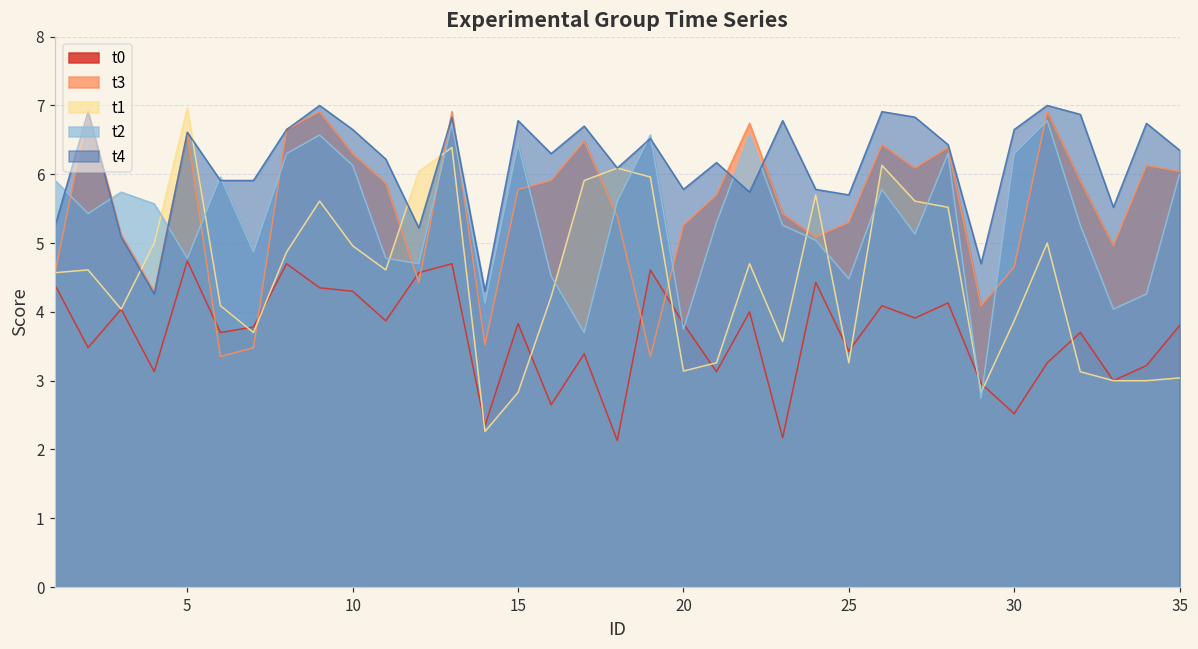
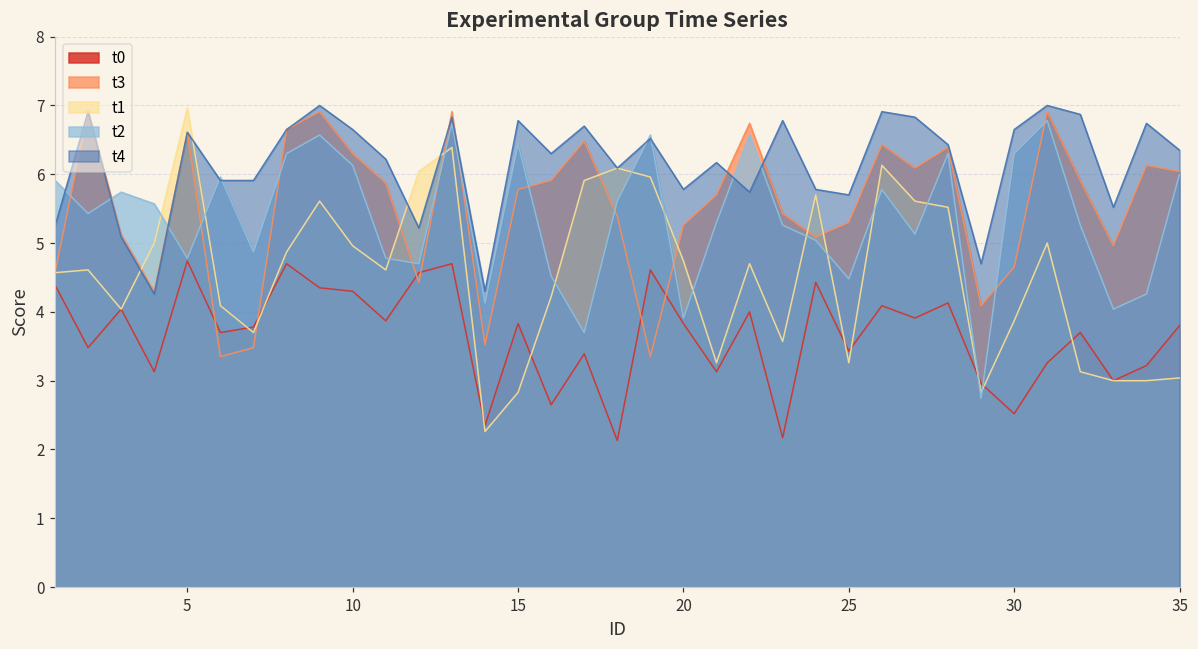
t1, 20: 3.1 -> 4.7
t2, 20: 3.8 -> 3.9
